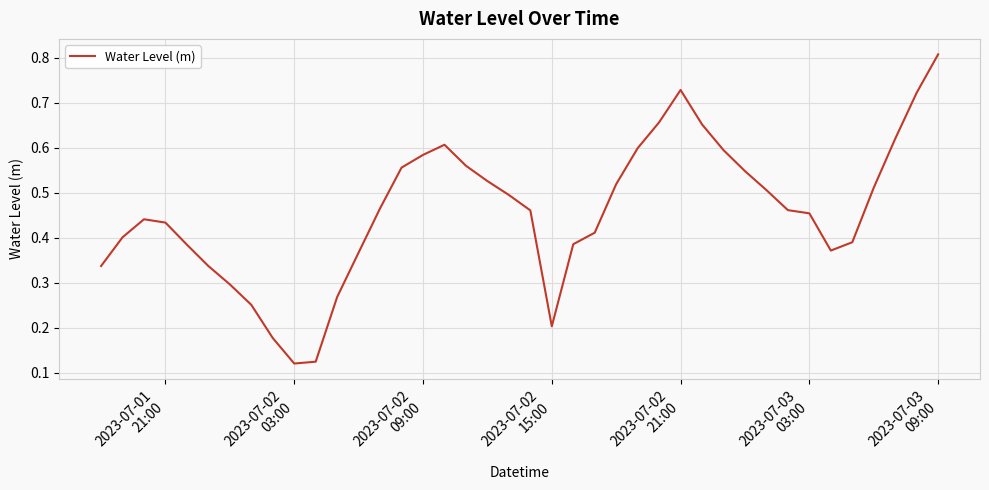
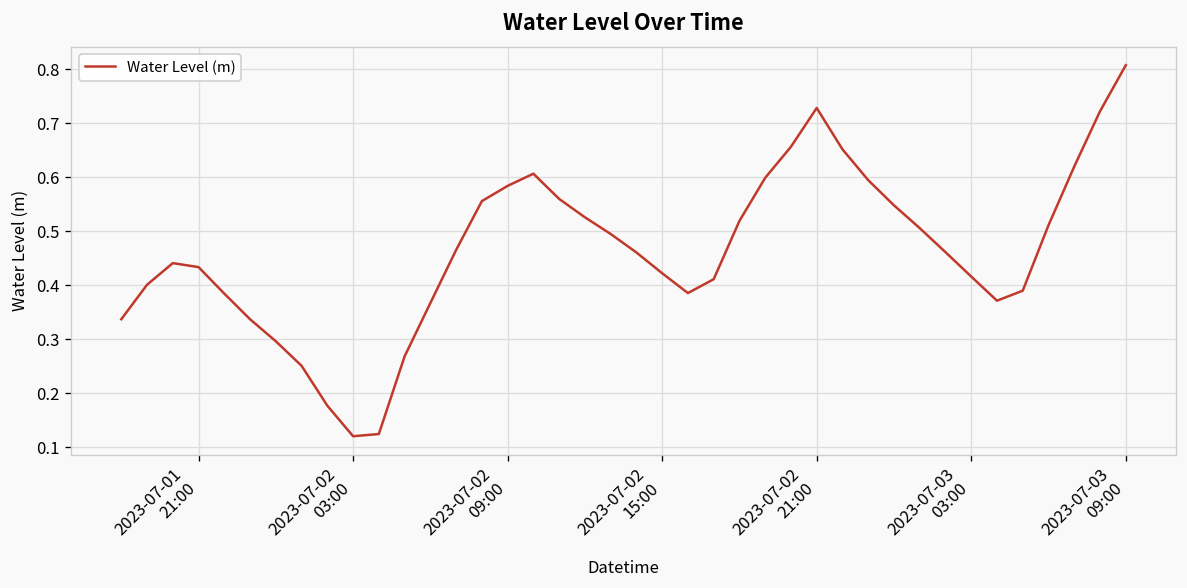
2023-07-02 15:00: 0.20 -> 0.42
2023-07-03 03:00: 0.45 -> 0.42
